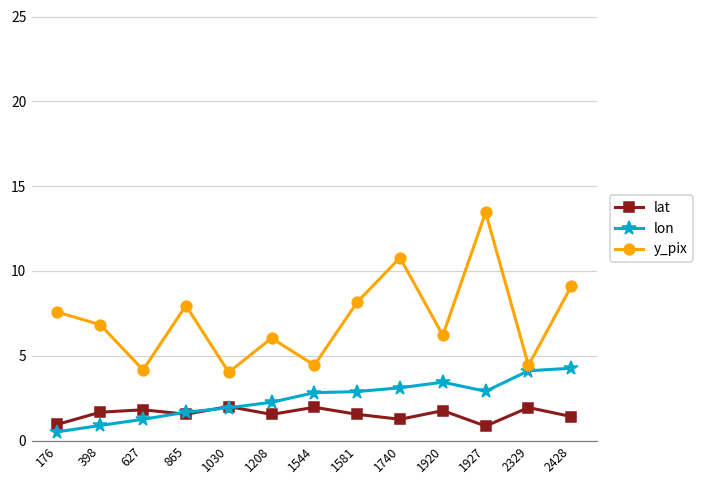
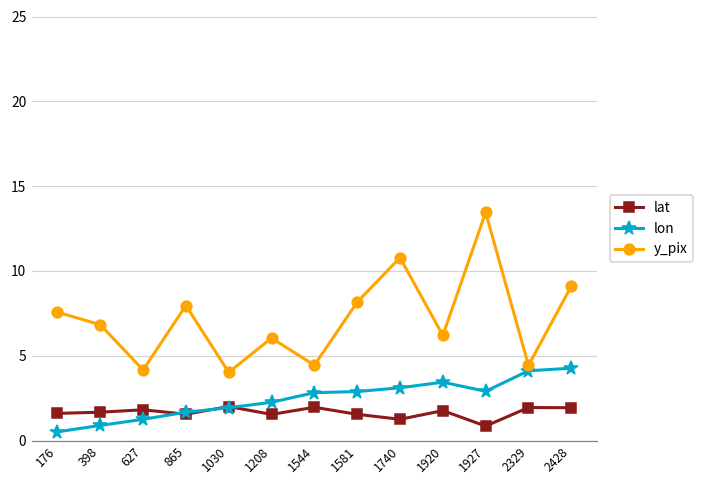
lat, 176: 1.0 -> 1.6
lat, 2428: 1.4 -> 1.9
